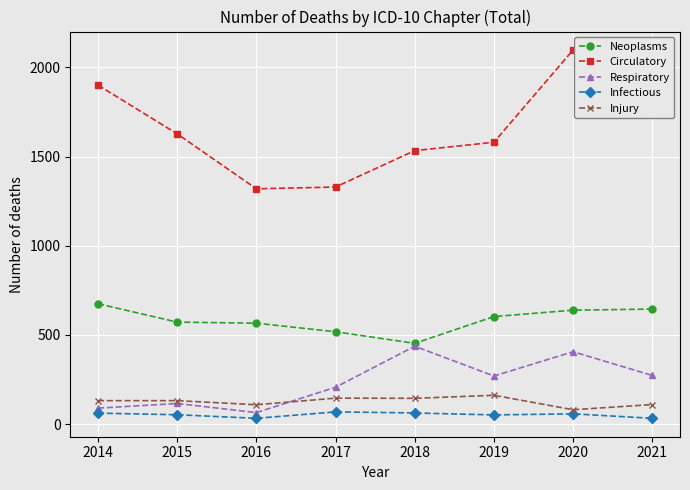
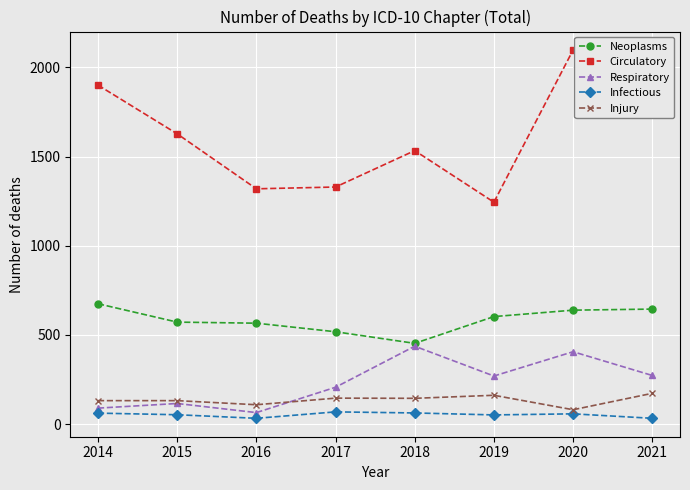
Circulatory, 2019: 1580 -> 1240
Injury, 2021: 110 -> 170
